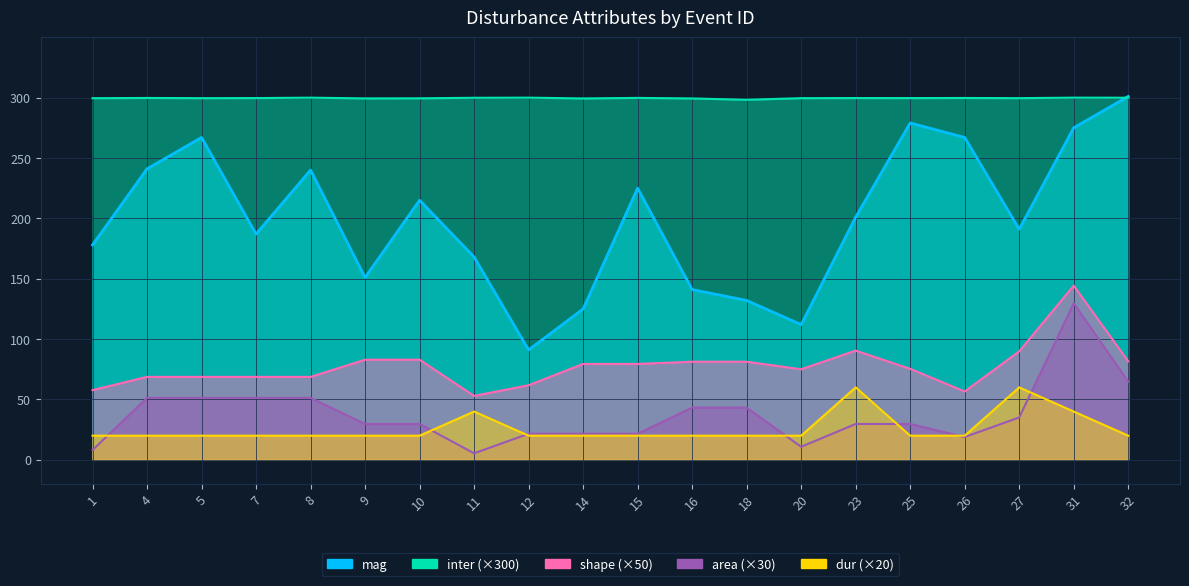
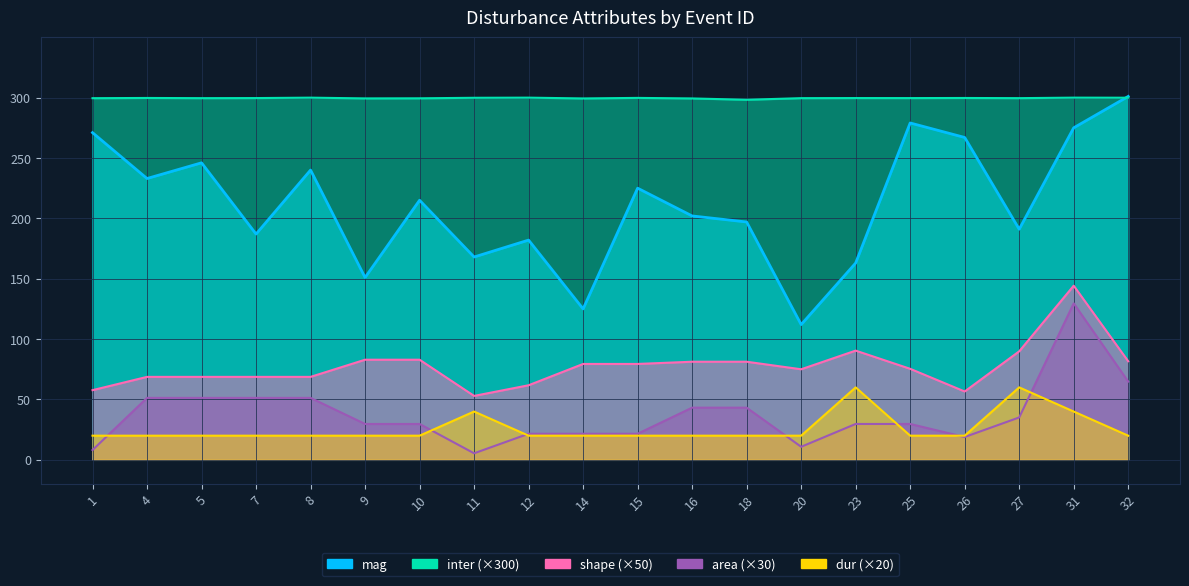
mag, 1: 178 -> 271
mag, 4: 241 -> 233
mag, 5: 267 -> 246
mag, 12: 91 -> 182
mag, 16: 141 -> 202
mag, 18: 132 -> 197
mag, 23: 201 -> 163
